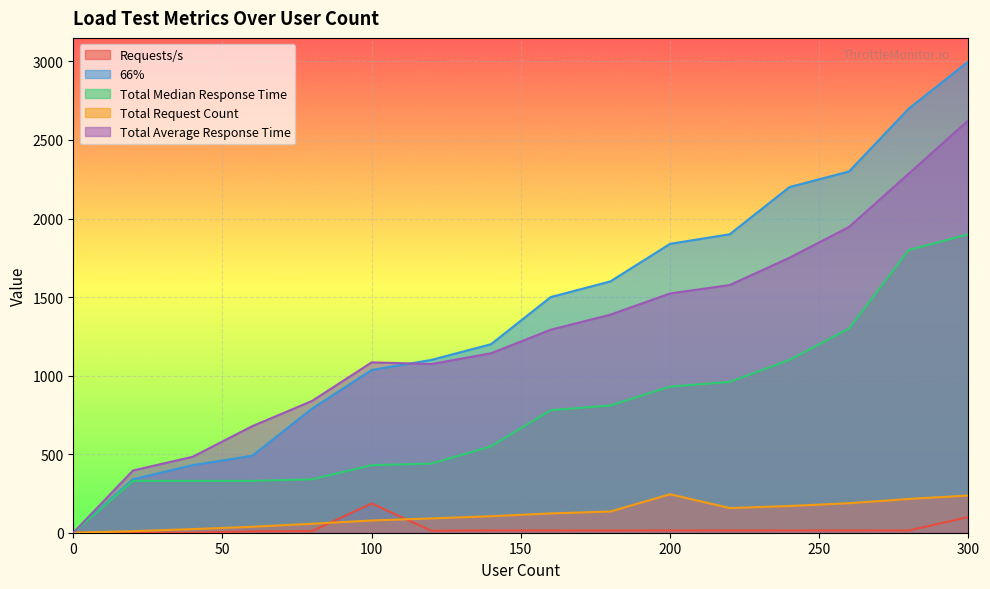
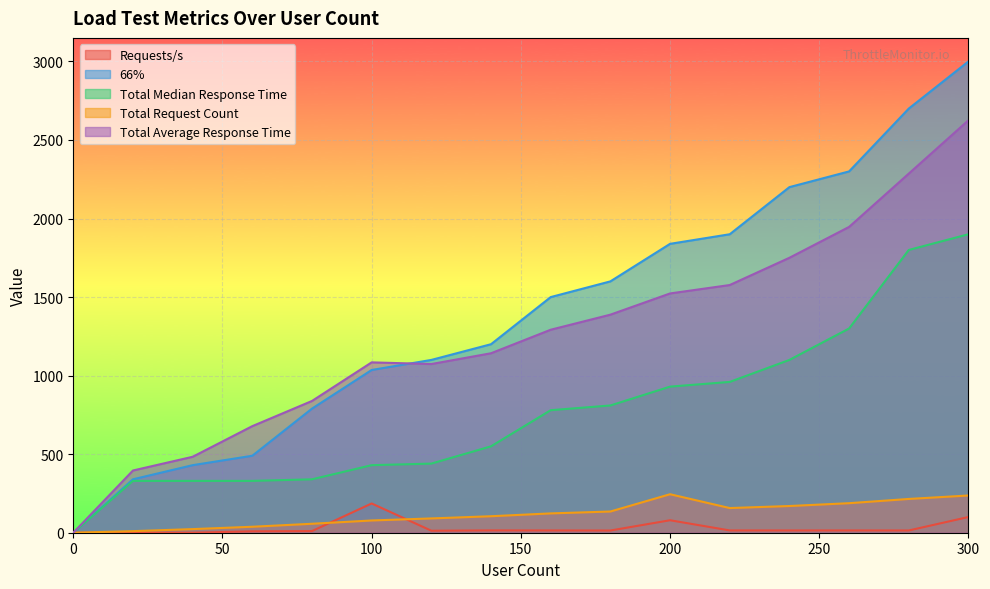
Requests/s, 200: 10 -> 80
